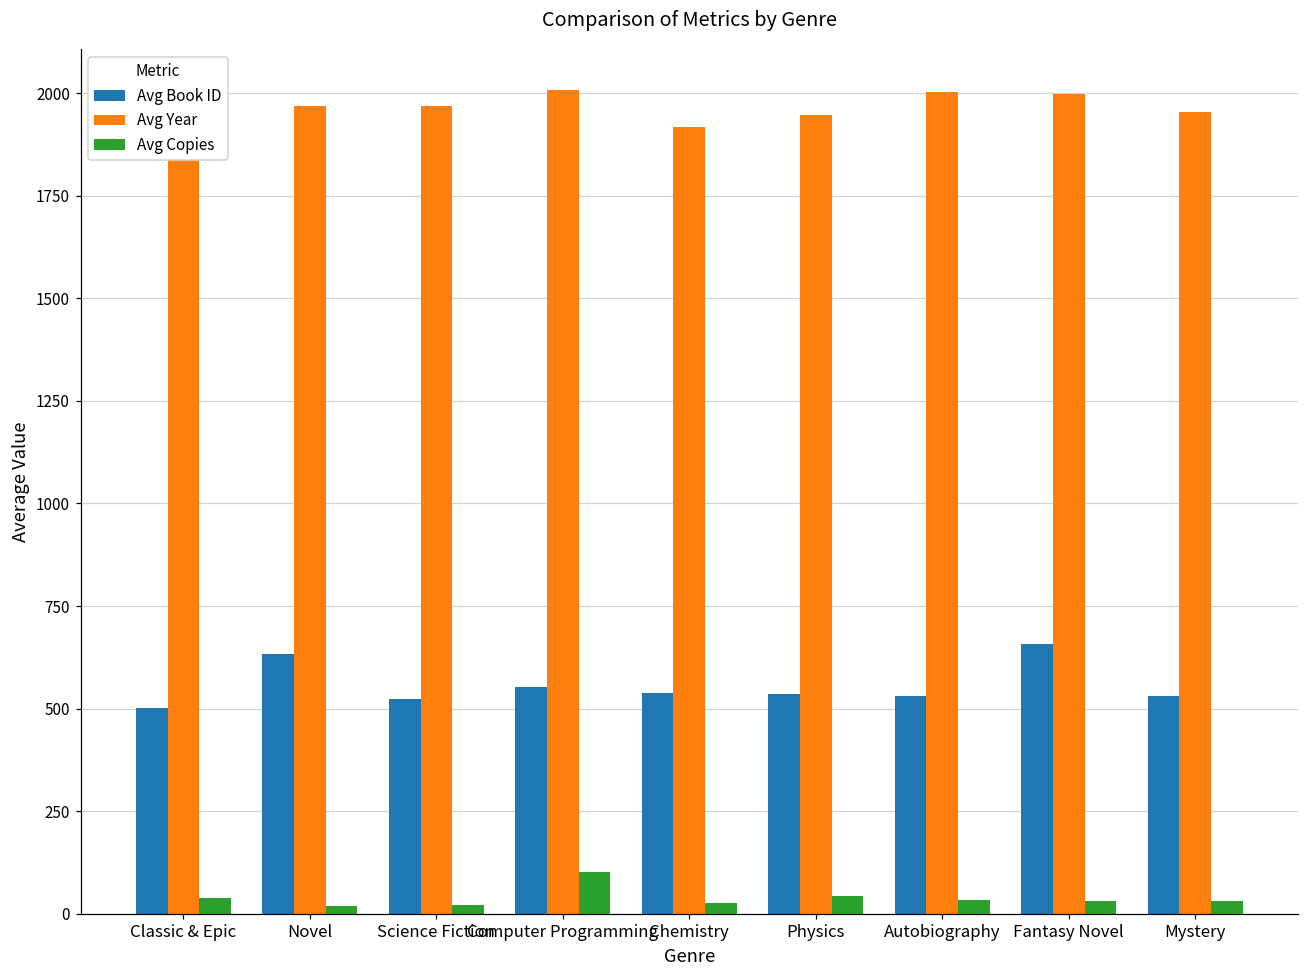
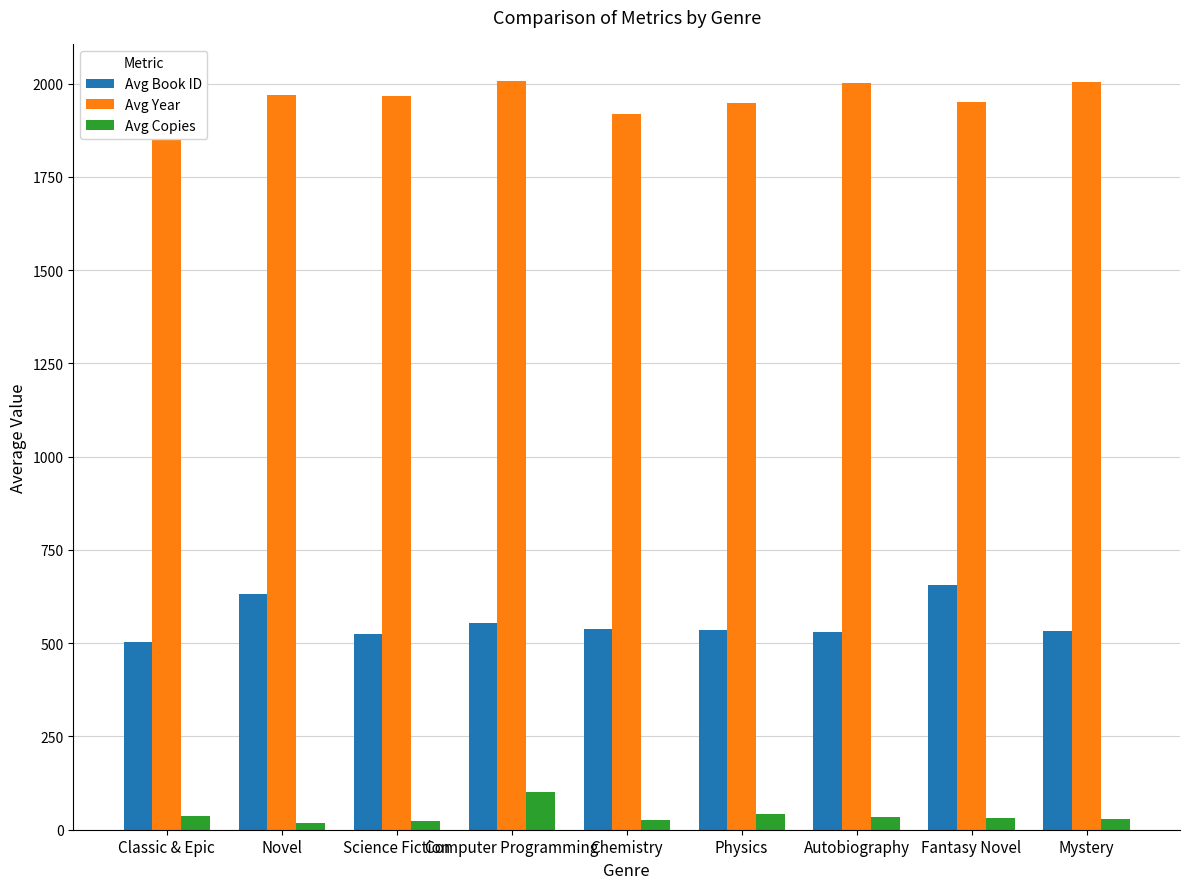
Avg Year, Fantasy Novel: 2000 -> 1950
Avg Year, Mystery: 1950 -> 2010
